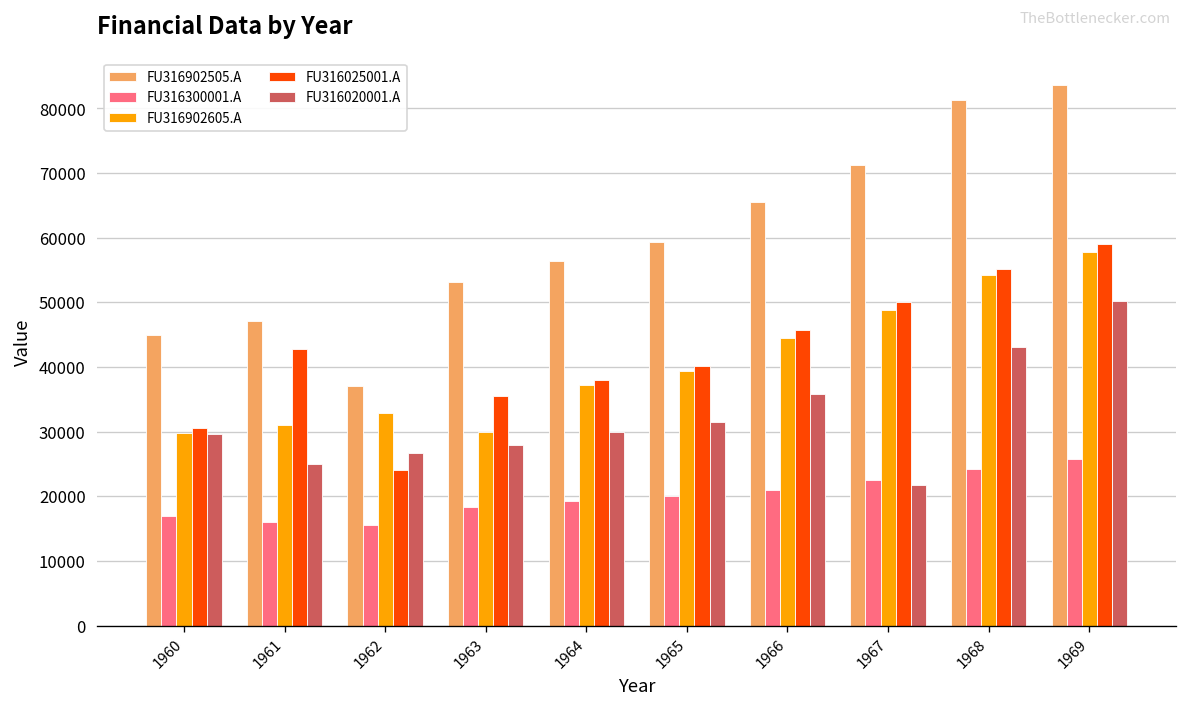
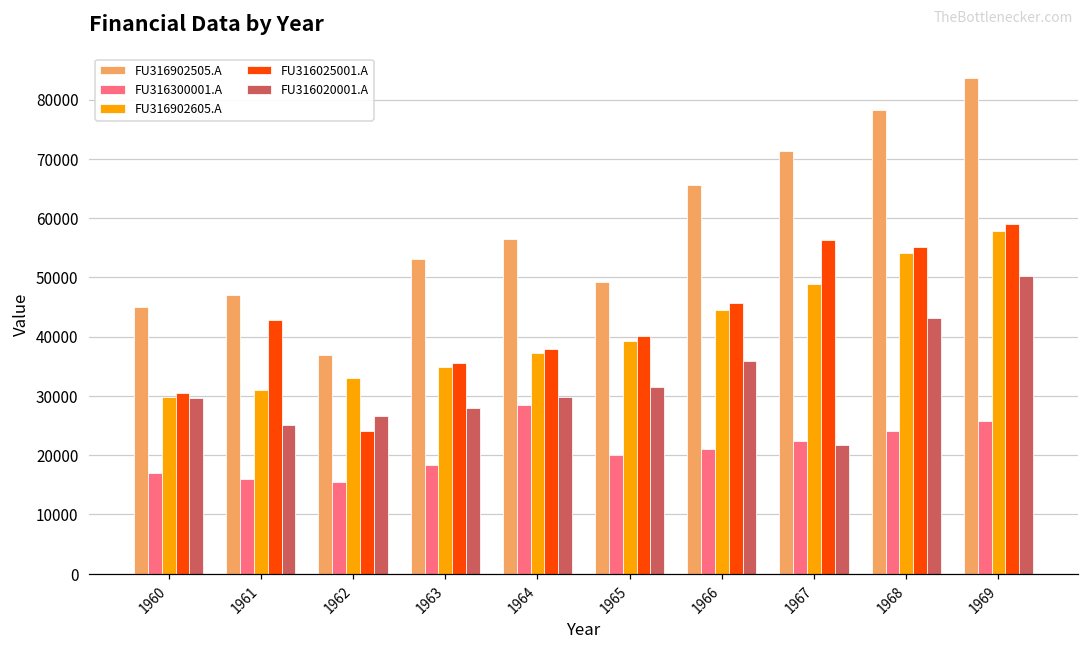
FU316902605.A, 1963: 30000 -> 35000
FU316300001.A, 1964: 19000 -> 29000
FU316902505.A, 1965: 59000 -> 49000
FU316025001.A, 1967: 50000 -> 56000
FU316902505.A, 1968: 81000 -> 78000
